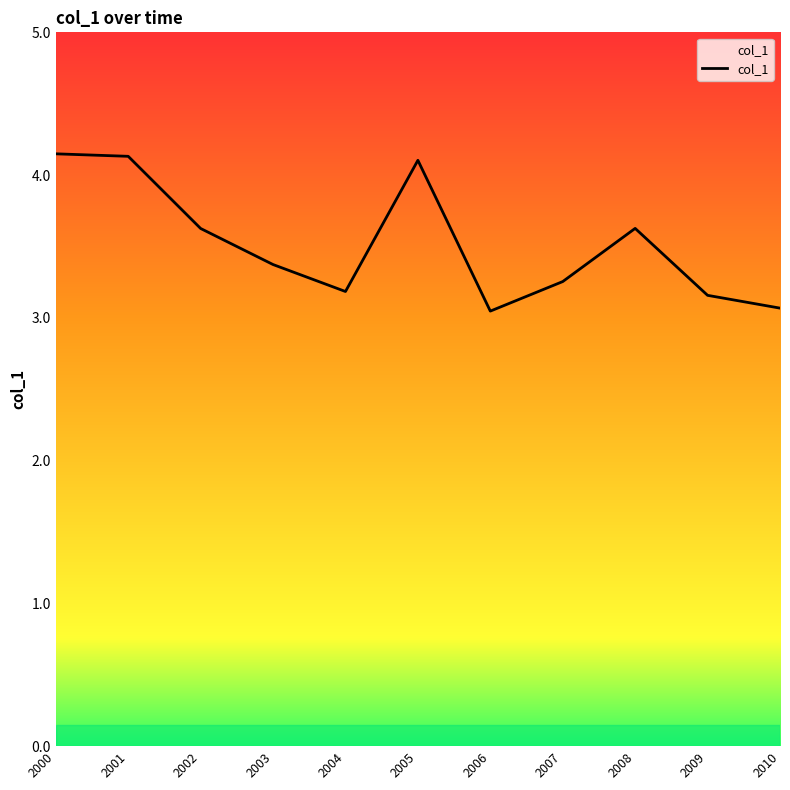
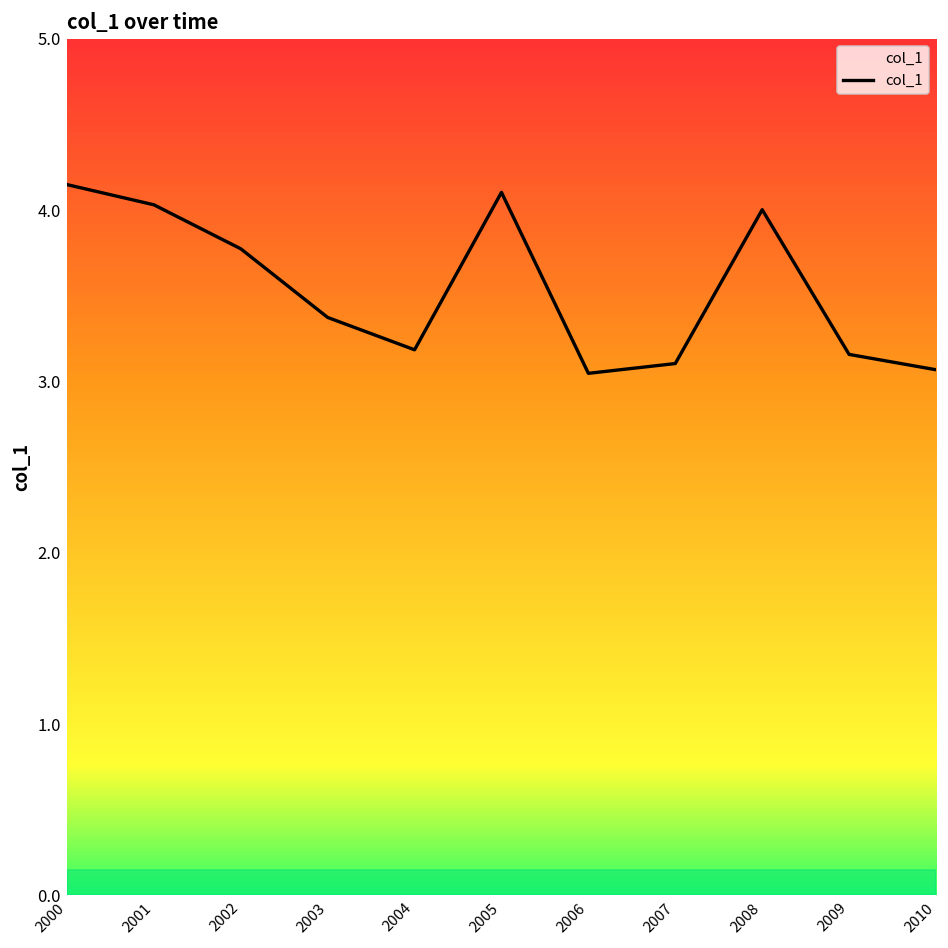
2001: 4.13 -> 4.03
2002: 3.63 -> 3.77
2007: 3.25 -> 3.10
2008: 3.63 -> 4.00
